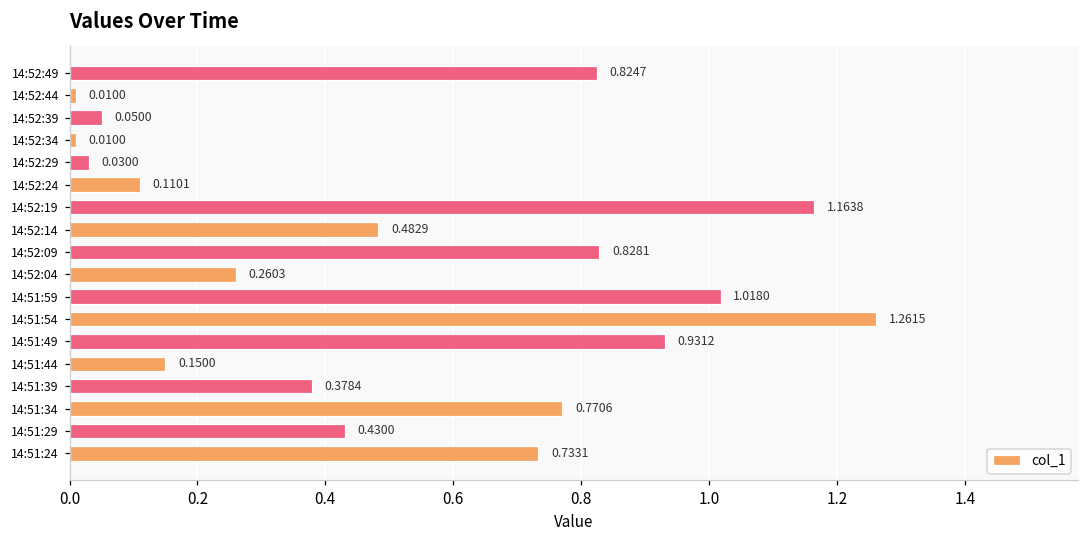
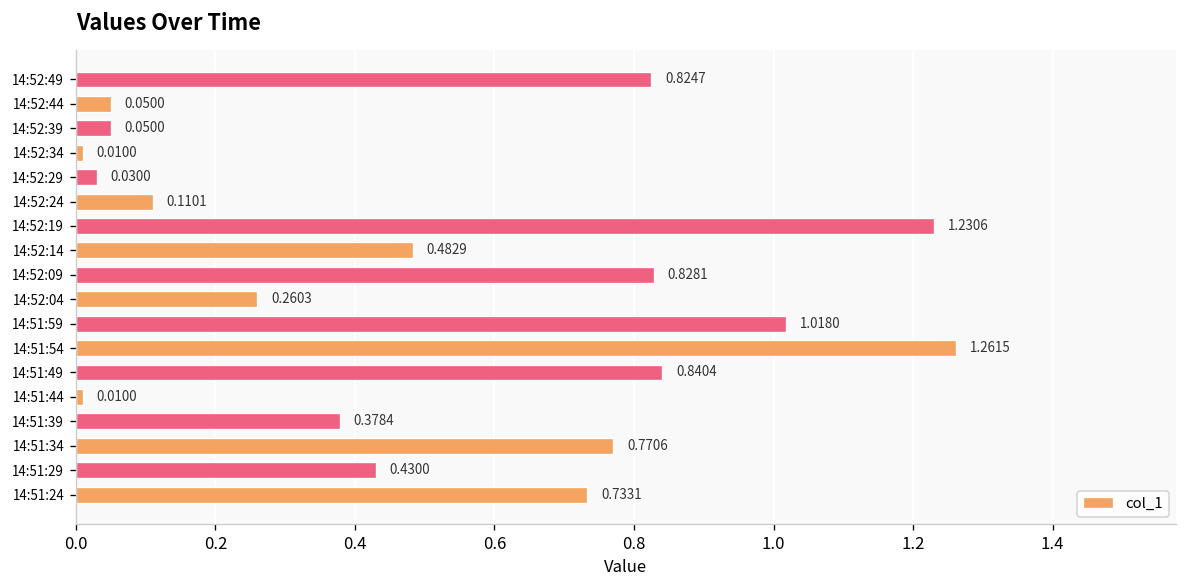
14:52:44: 0.0100 -> 0.0500
14:52:19: 1.1638 -> 1.2306
14:51:49: 0.9312 -> 0.8404
14:51:44: 0.1500 -> 0.0100
